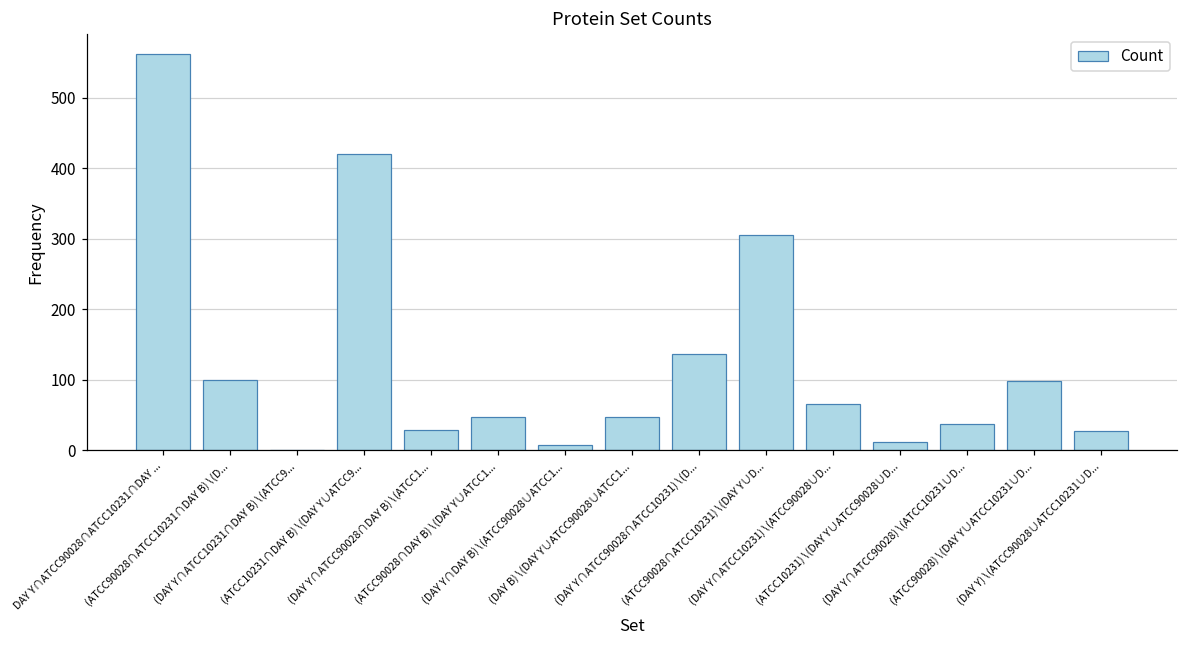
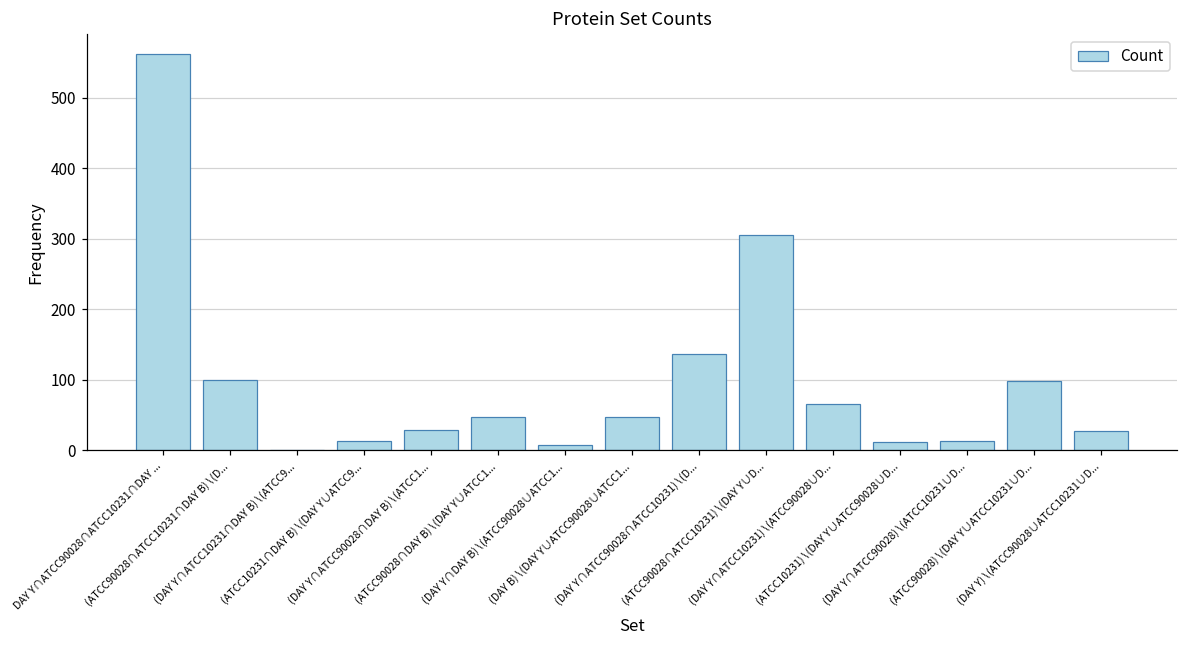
(ATCC10231∩DAY B)∖(DAY Y∪ATCC9...: 420 -> 10
(DAY Y∩ATCC90028)∖(ATCC10231∪D...: 40 -> 10
